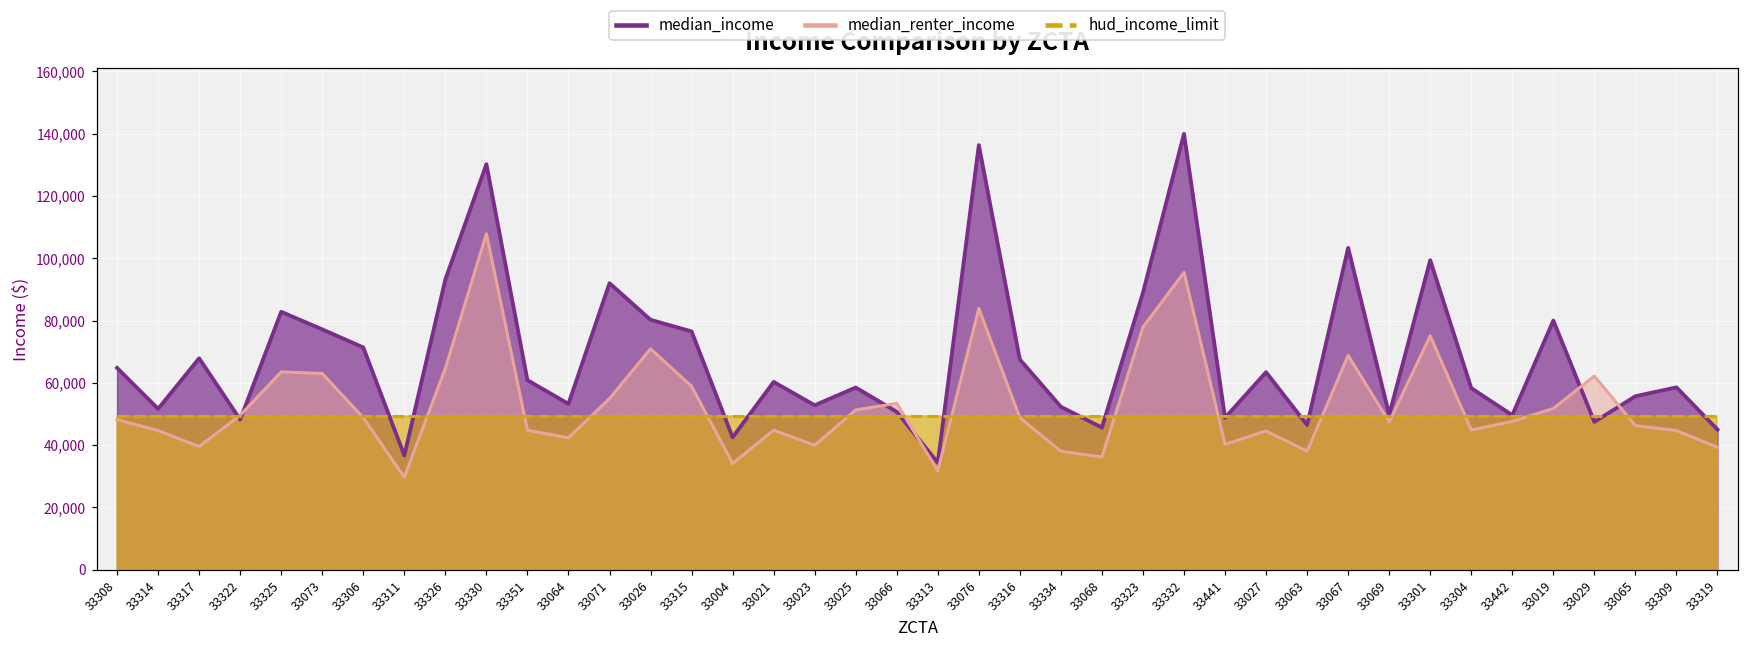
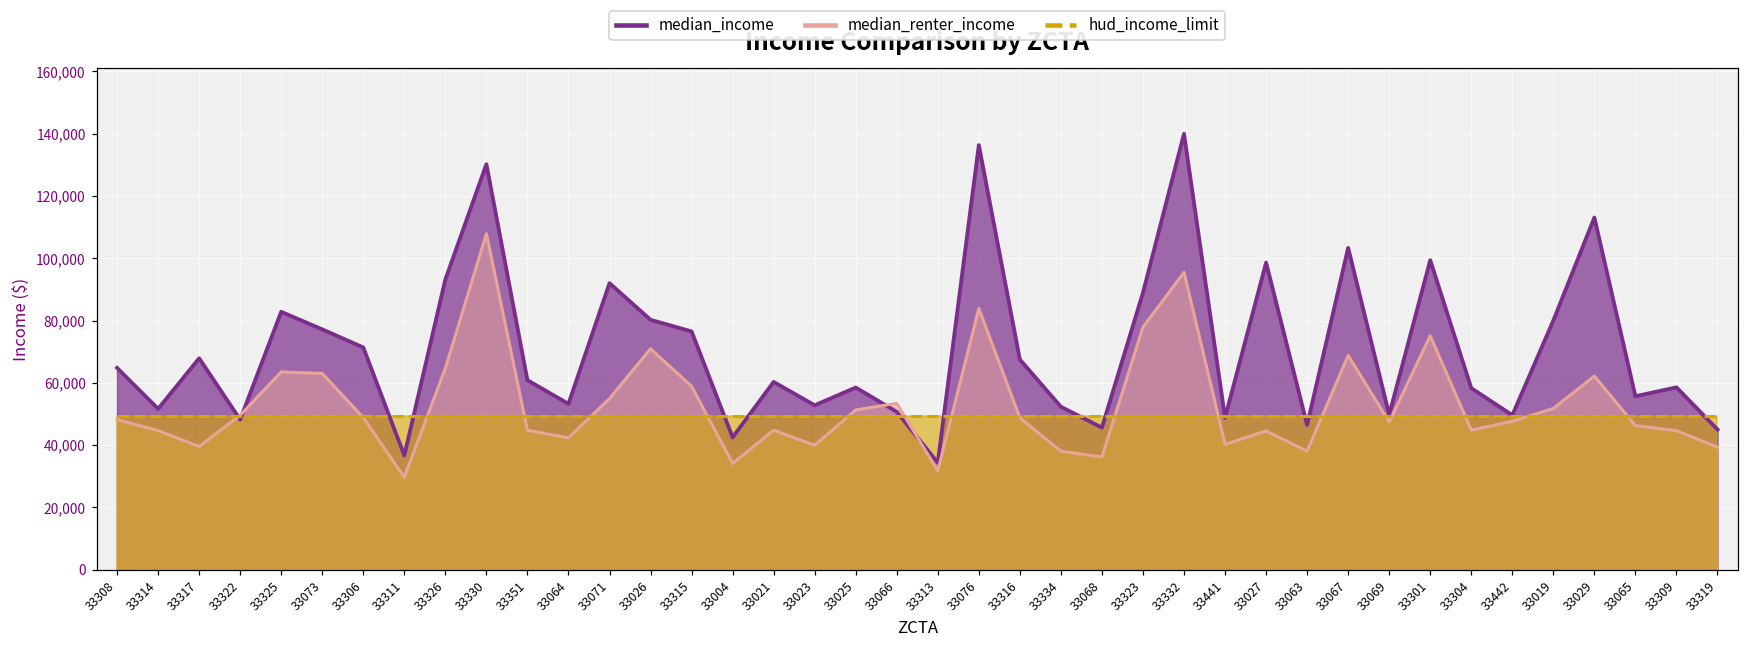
median_income, 33027: 63,000 -> 99,000
median_income, 33029: 47,000 -> 113,000
